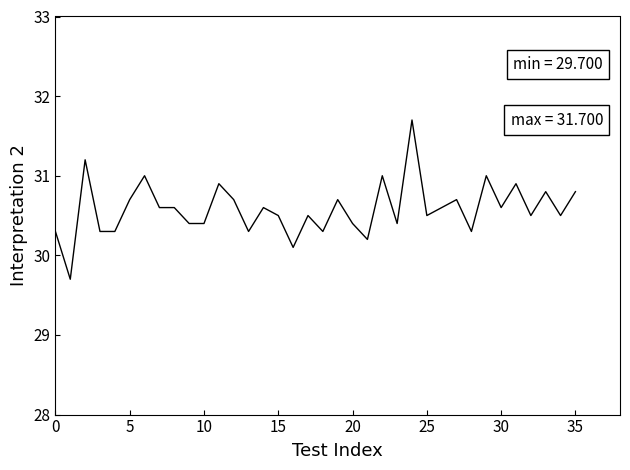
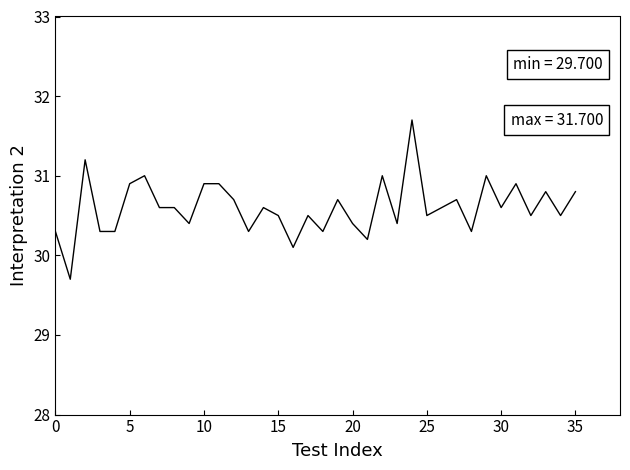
5: 30.7 -> 30.9
10: 30.4 -> 30.9
